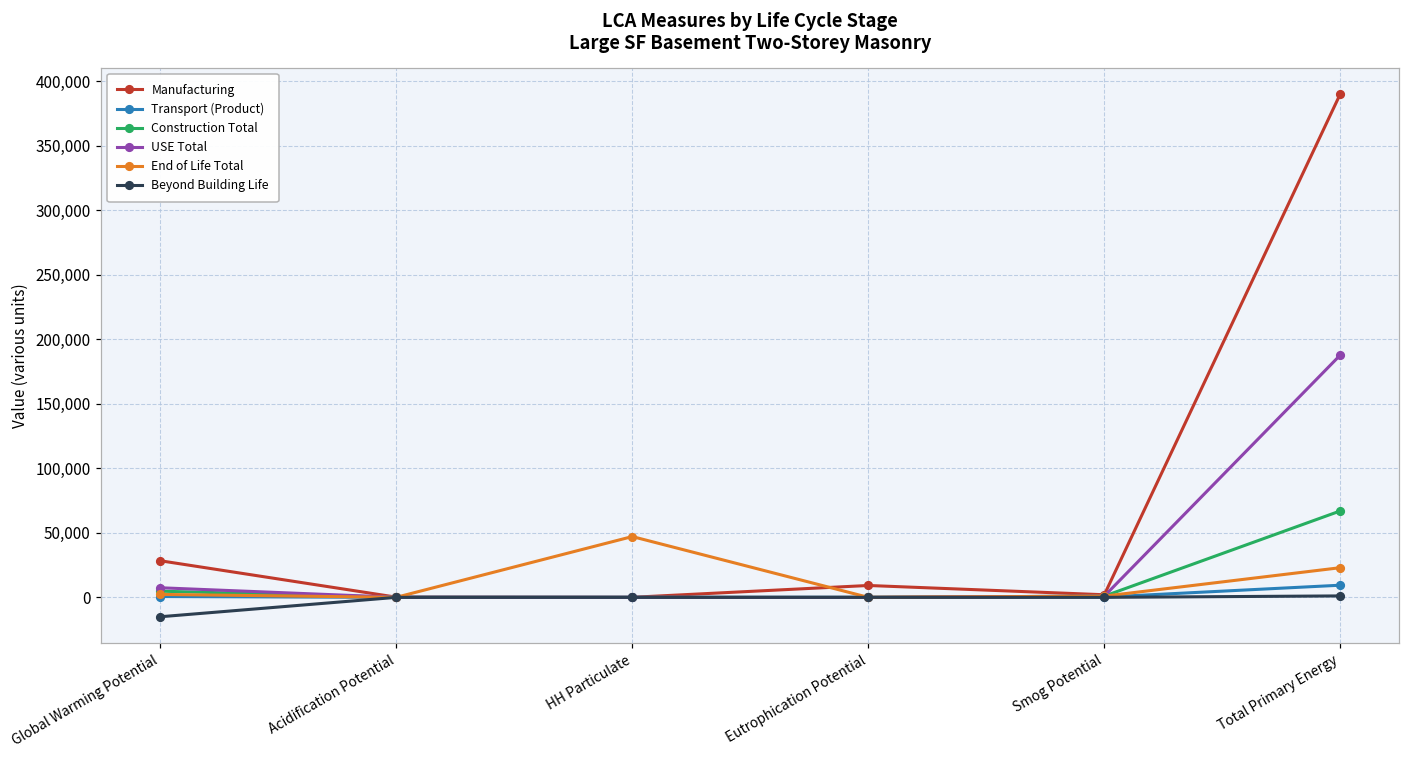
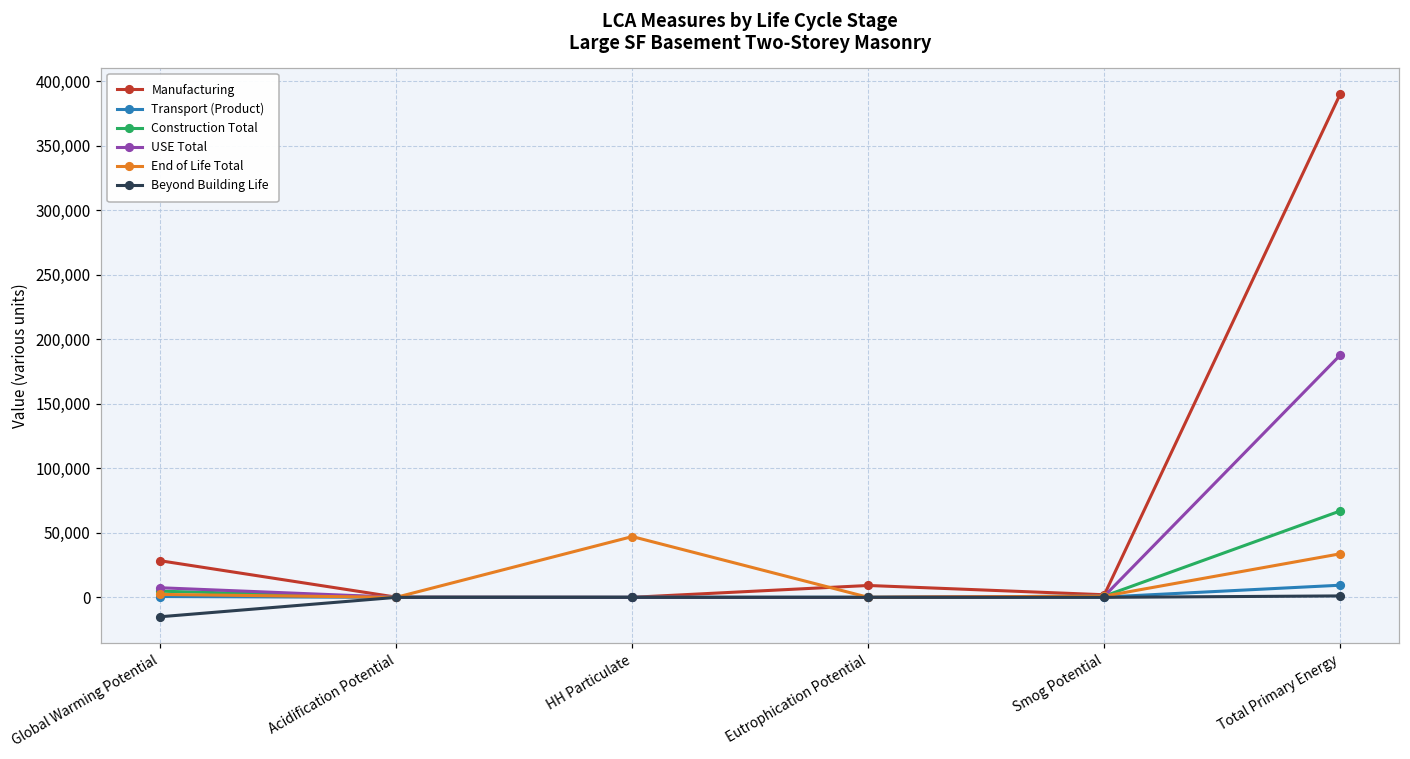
End of Life Total, Total Primary Energy: 23,000 -> 34,000
